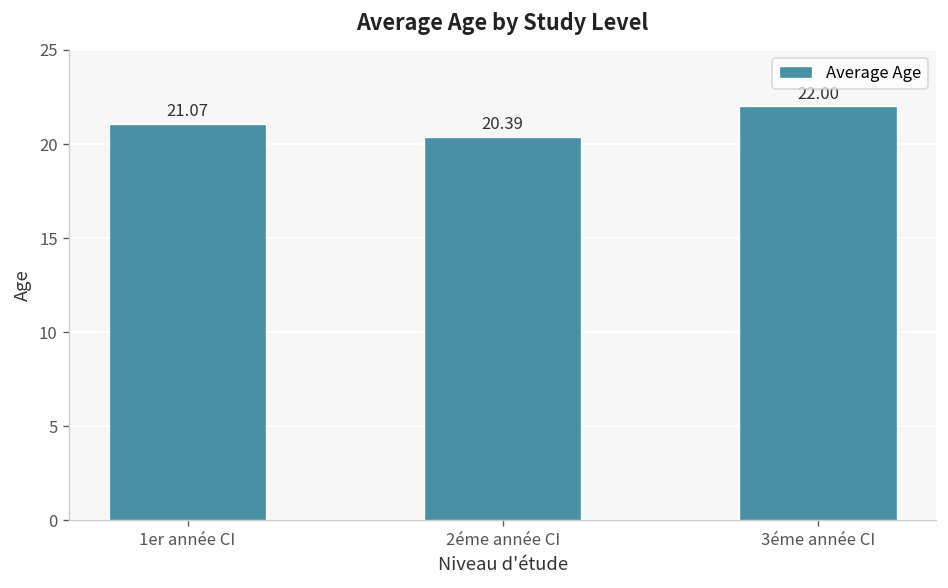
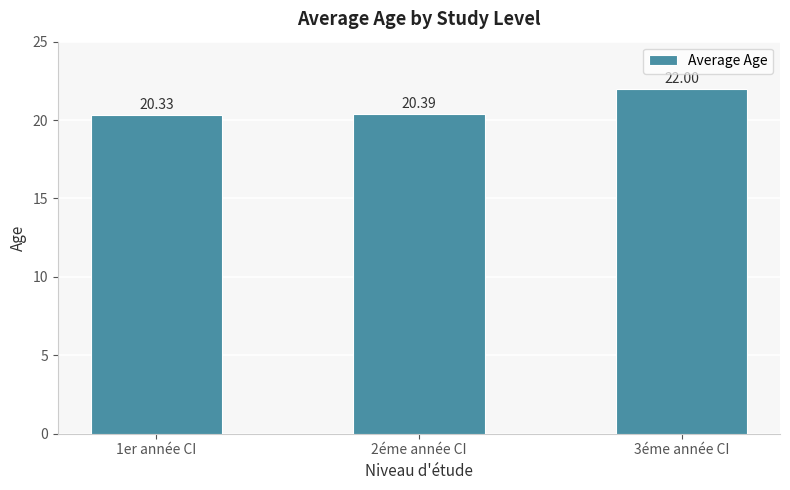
1er année CI: 21.07 -> 20.33
